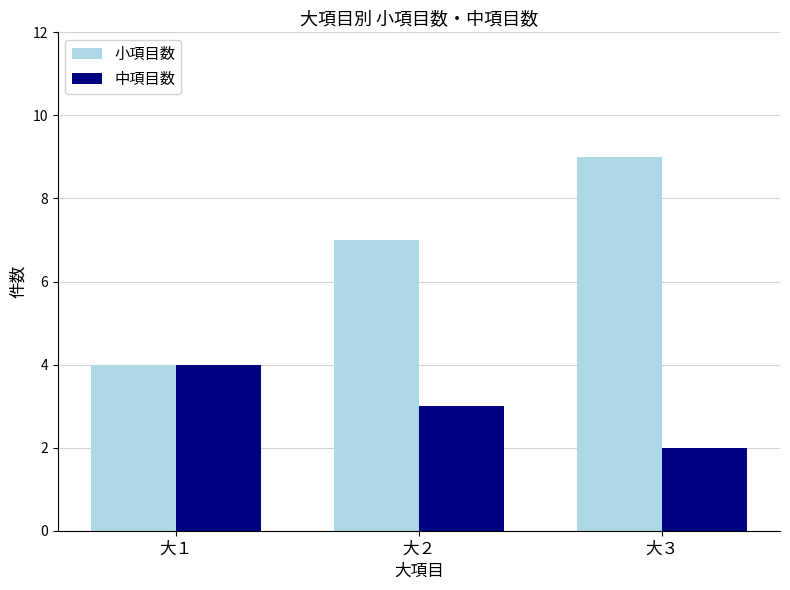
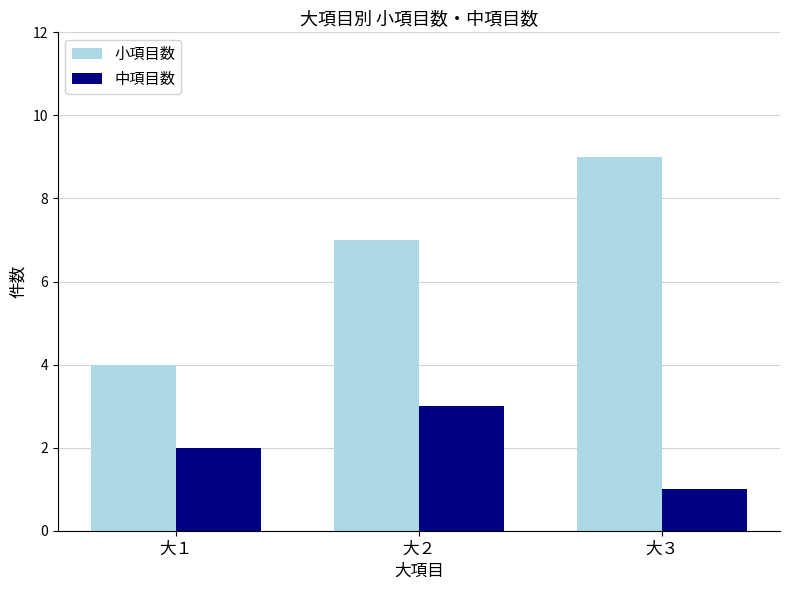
中項目数, 大１: 4 -> 2
中項目数, 大３: 2 -> 1
